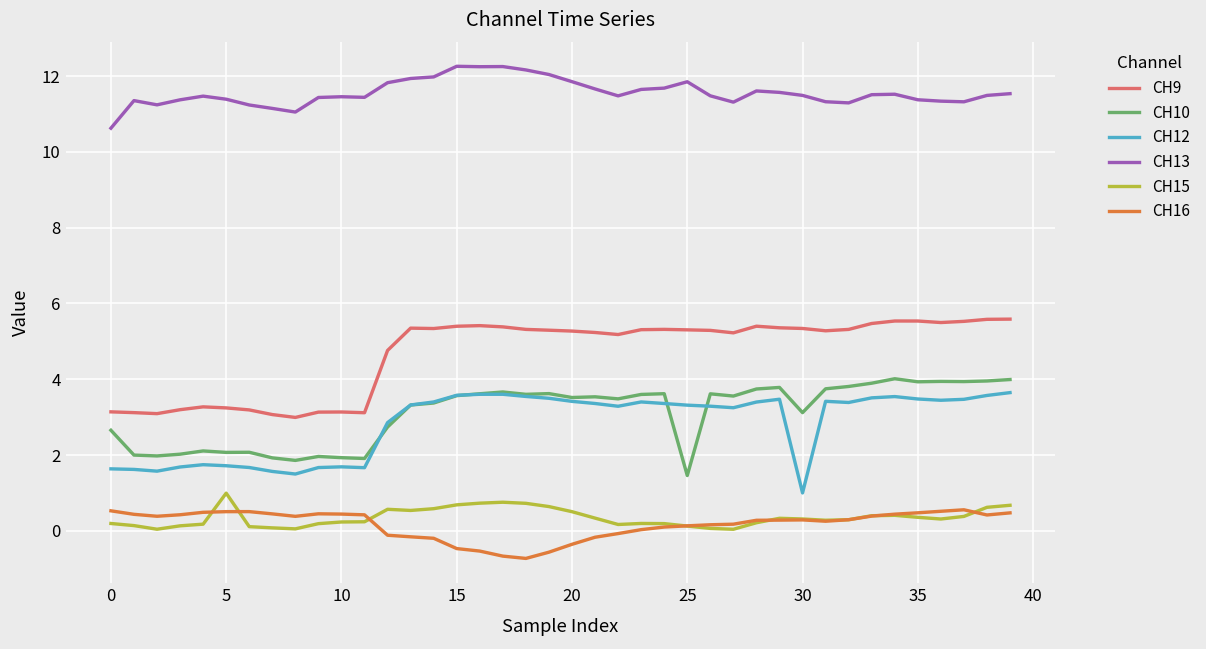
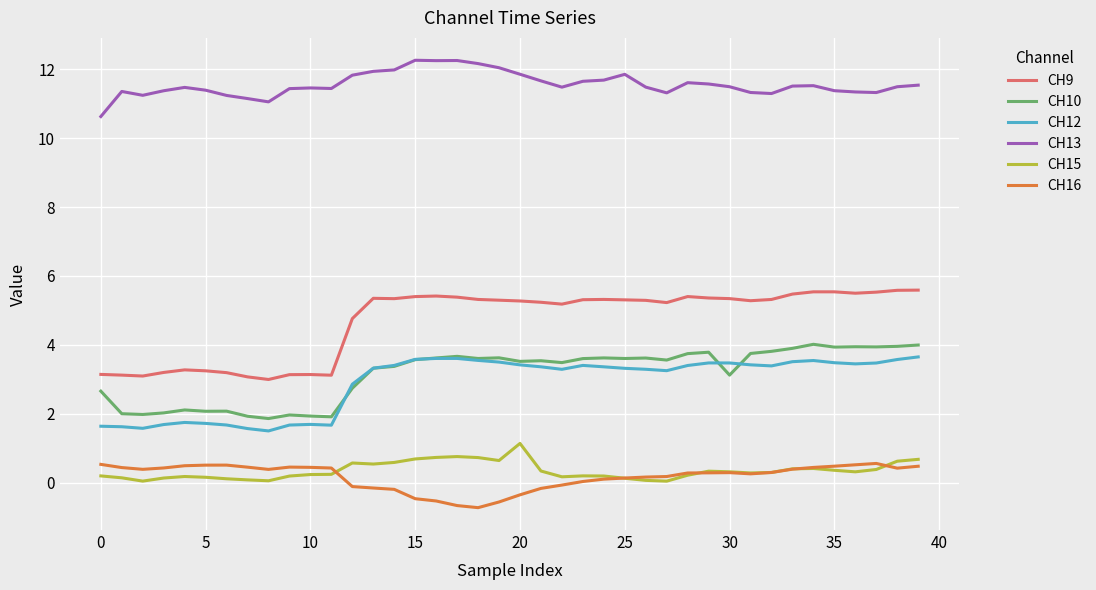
CH15, 5: 1.0 -> 0.2
CH15, 20: 0.5 -> 1.1
CH10, 25: 1.5 -> 3.6
CH12, 30: 1.0 -> 3.5
